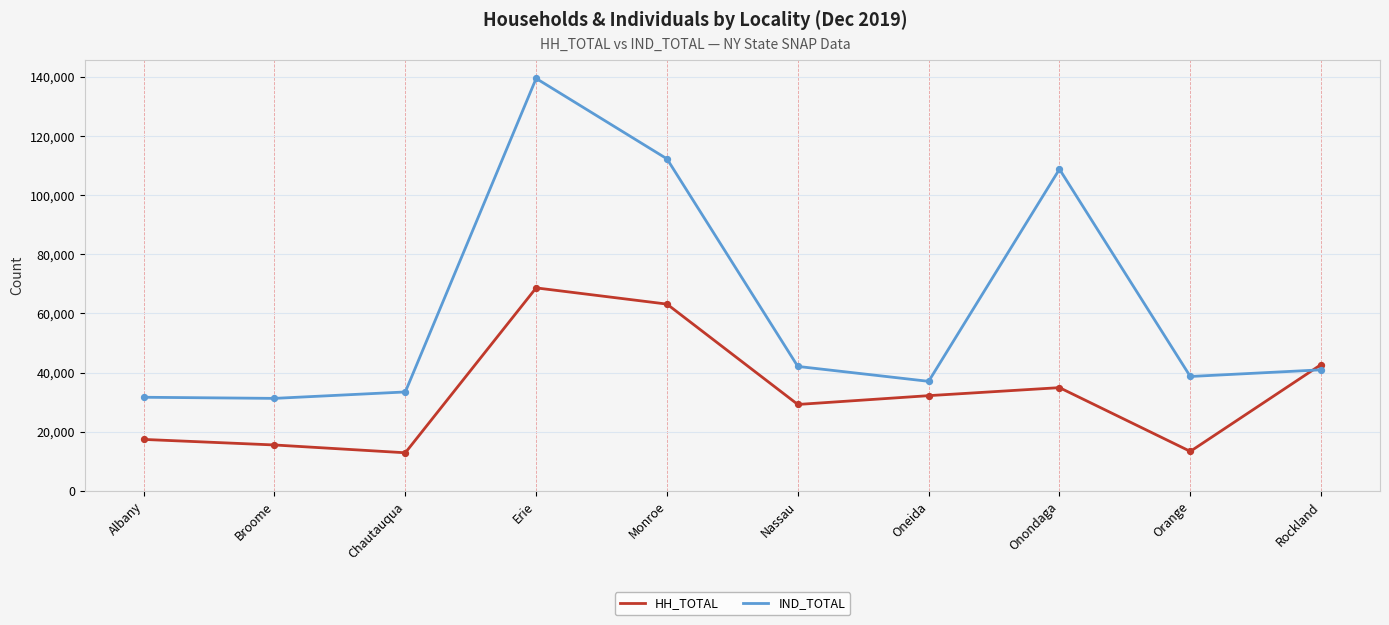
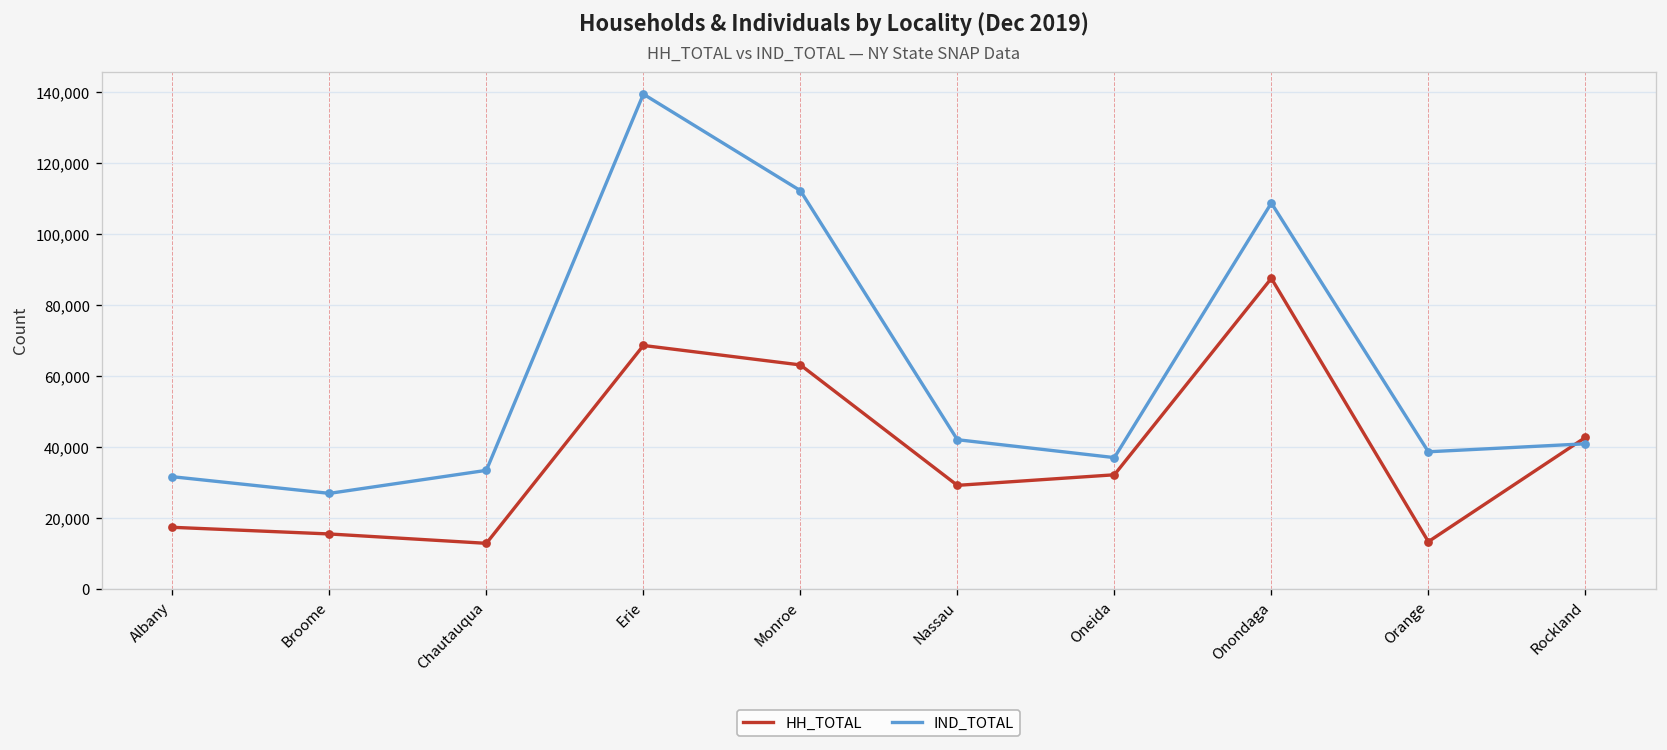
IND_TOTAL, Broome: 31,000 -> 27,000
HH_TOTAL, Onondaga: 35,000 -> 88,000
